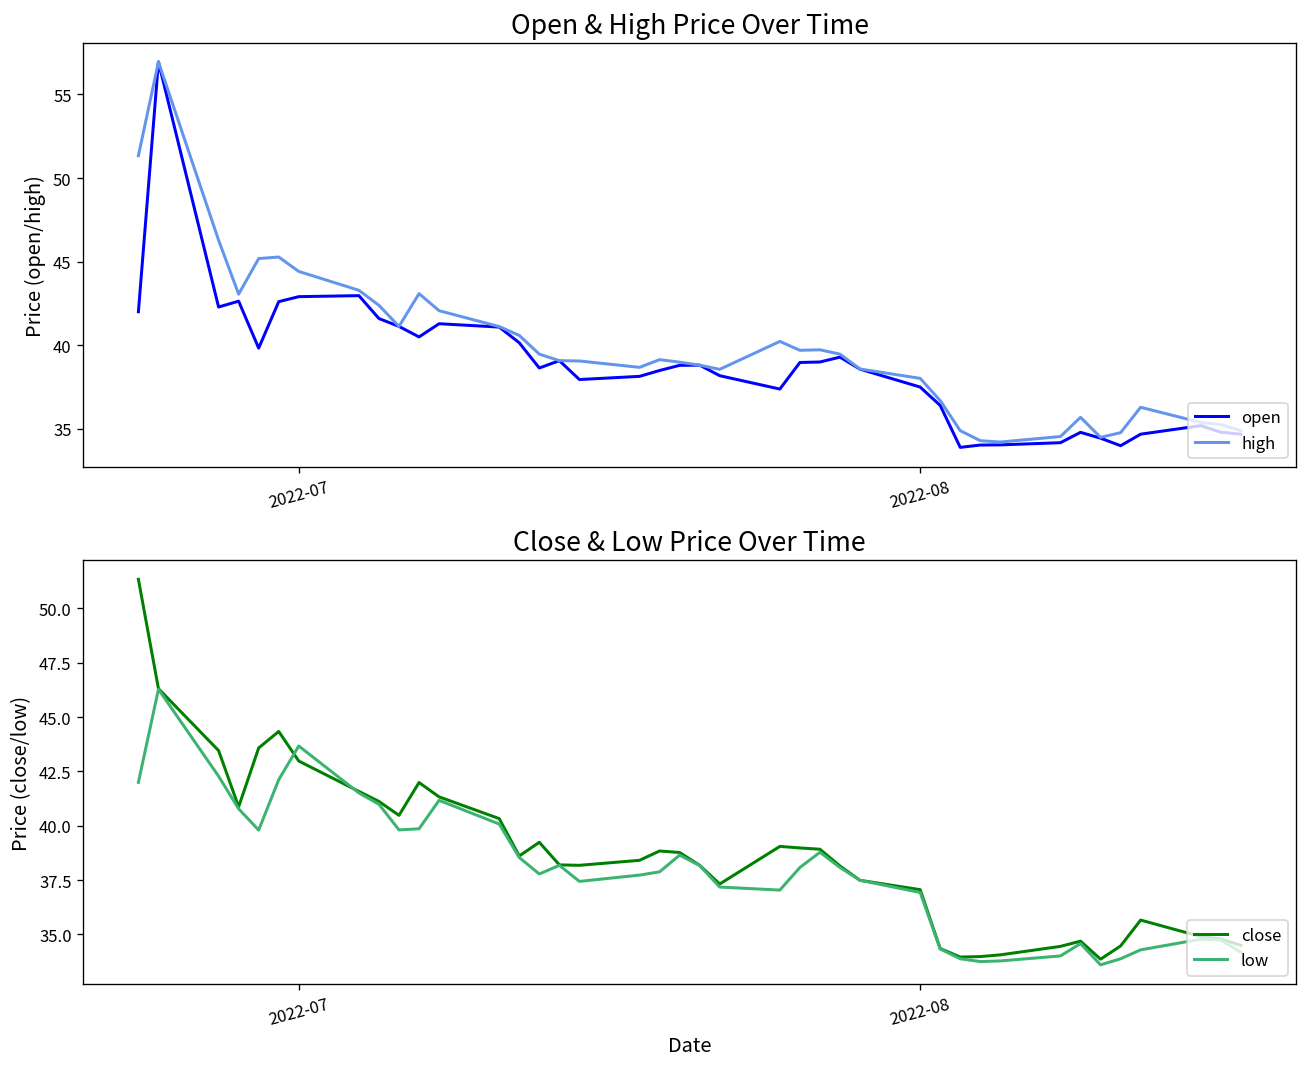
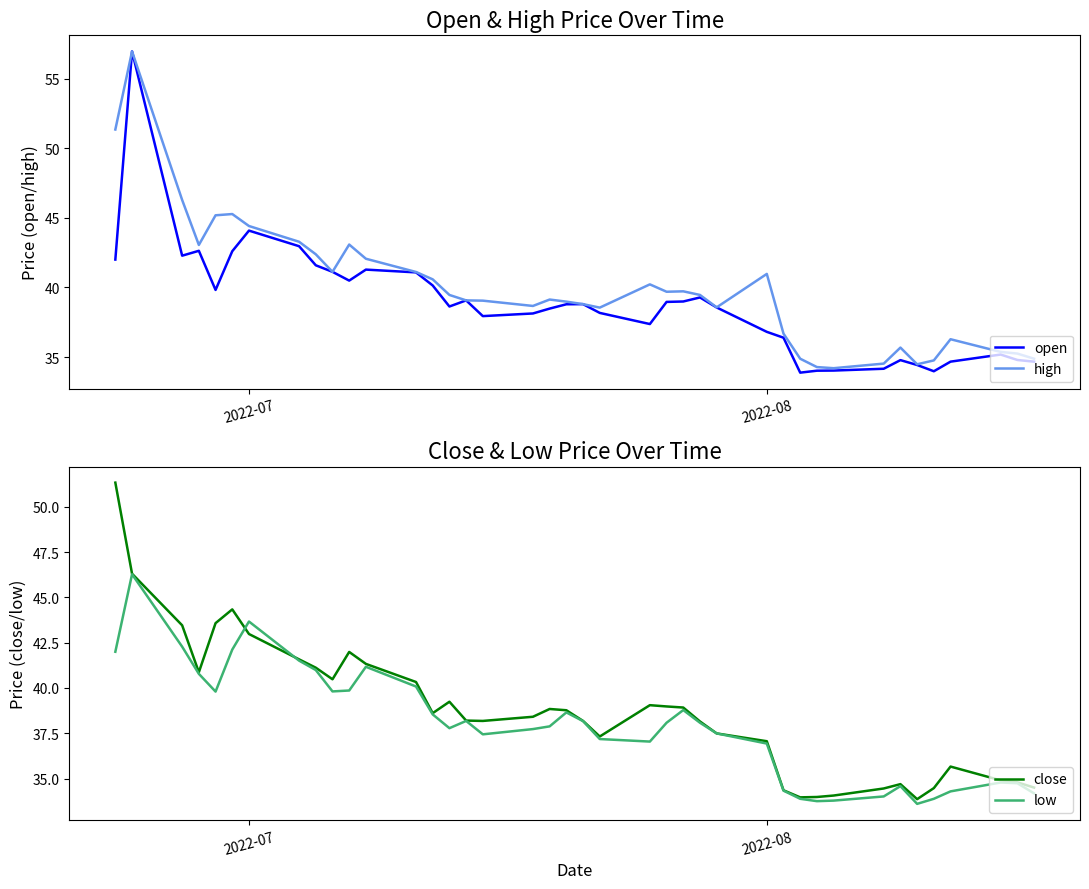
Open & High Price Over Time, open, 2022-07: 42.9 -> 44.1
Open & High Price Over Time, open, 2022-08: 37.5 -> 36.8
Open & High Price Over Time, high, 2022-08: 38.0 -> 41.0
